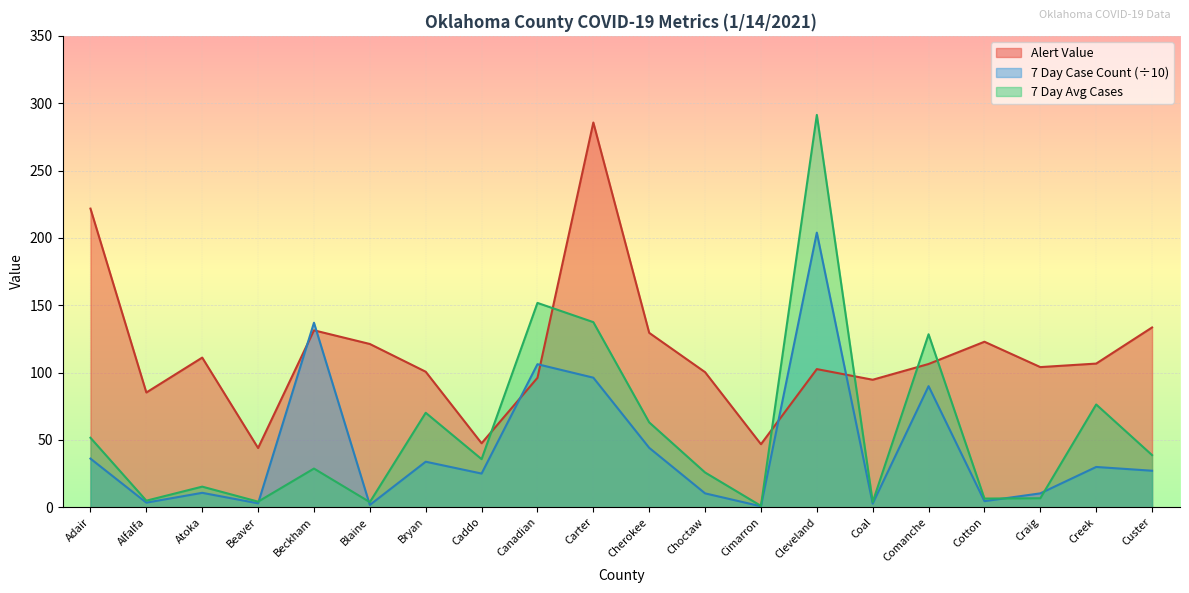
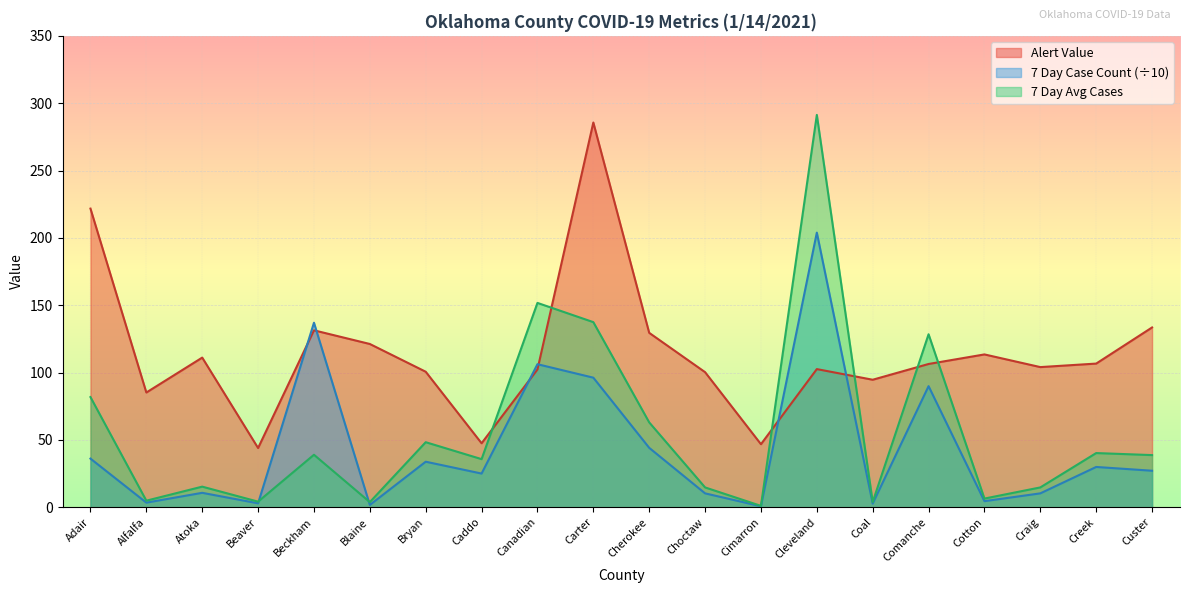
7 Day Avg Cases, Adair: 52 -> 82
7 Day Avg Cases, Beckham: 29 -> 39
7 Day Avg Cases, Bryan: 70 -> 48
Alert Value, Canadian: 96 -> 102
7 Day Avg Cases, Choctaw: 26 -> 15
Alert Value, Cotton: 123 -> 113
7 Day Avg Cases, Craig: 7 -> 15
7 Day Avg Cases, Creek: 76 -> 40
